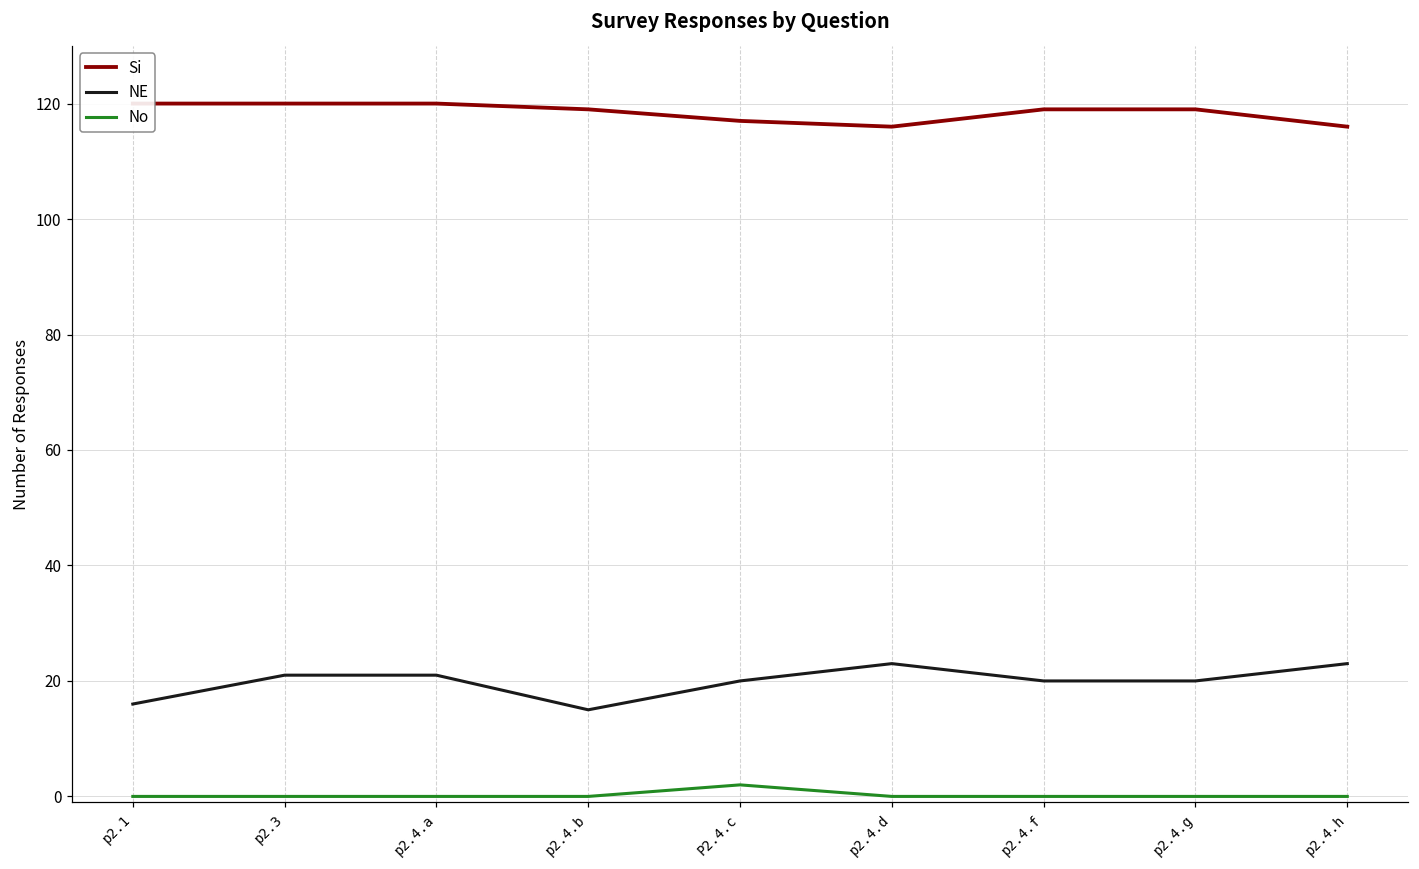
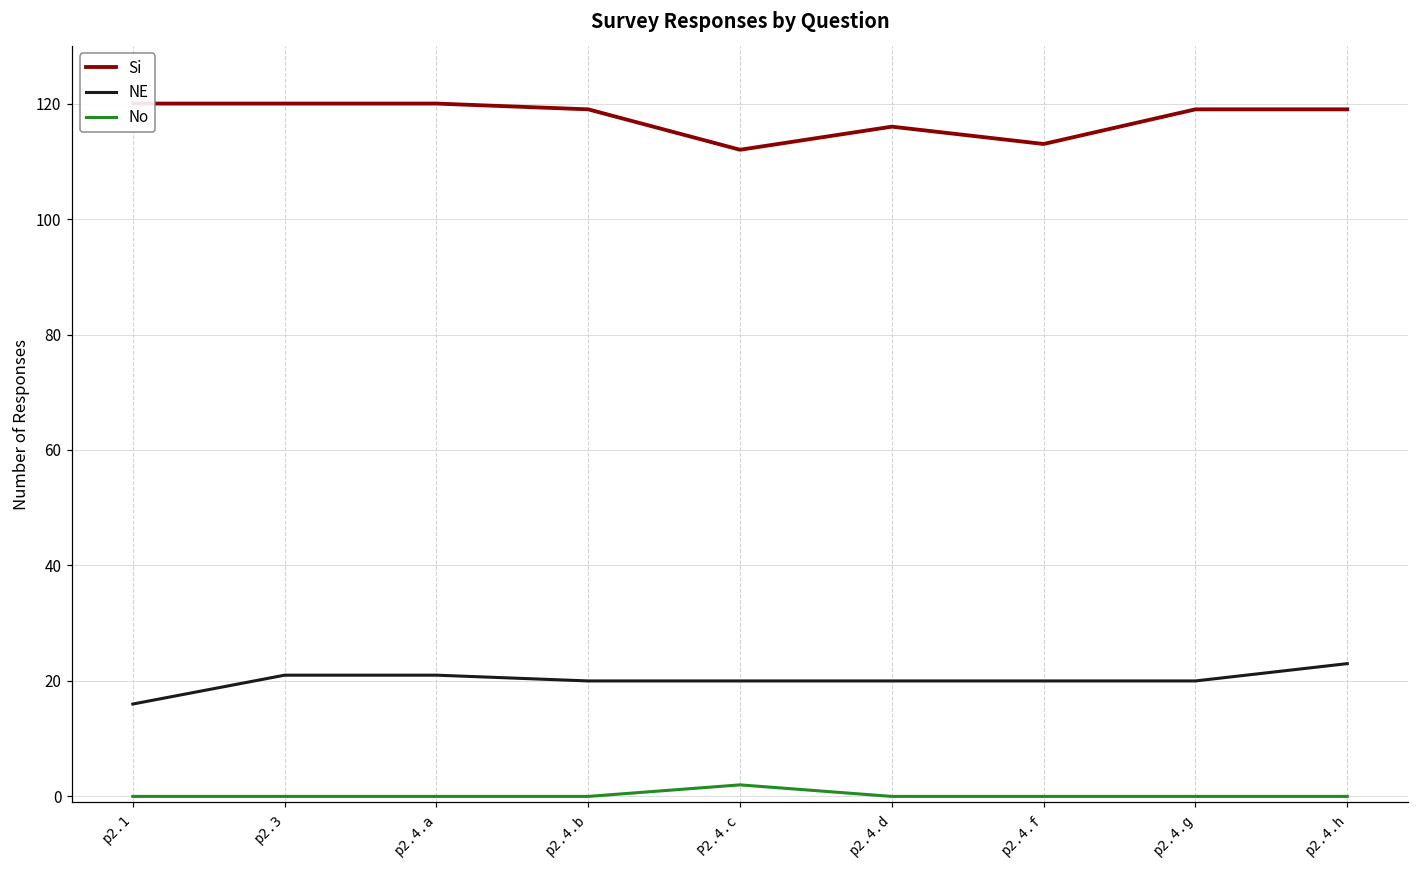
NE, p2.4.b: 15 -> 20
Si, P2.4.c: 117 -> 112
NE, p2.4.d: 23 -> 20
Si, p2.4.f: 119 -> 113
Si, p2.4.h: 116 -> 119
